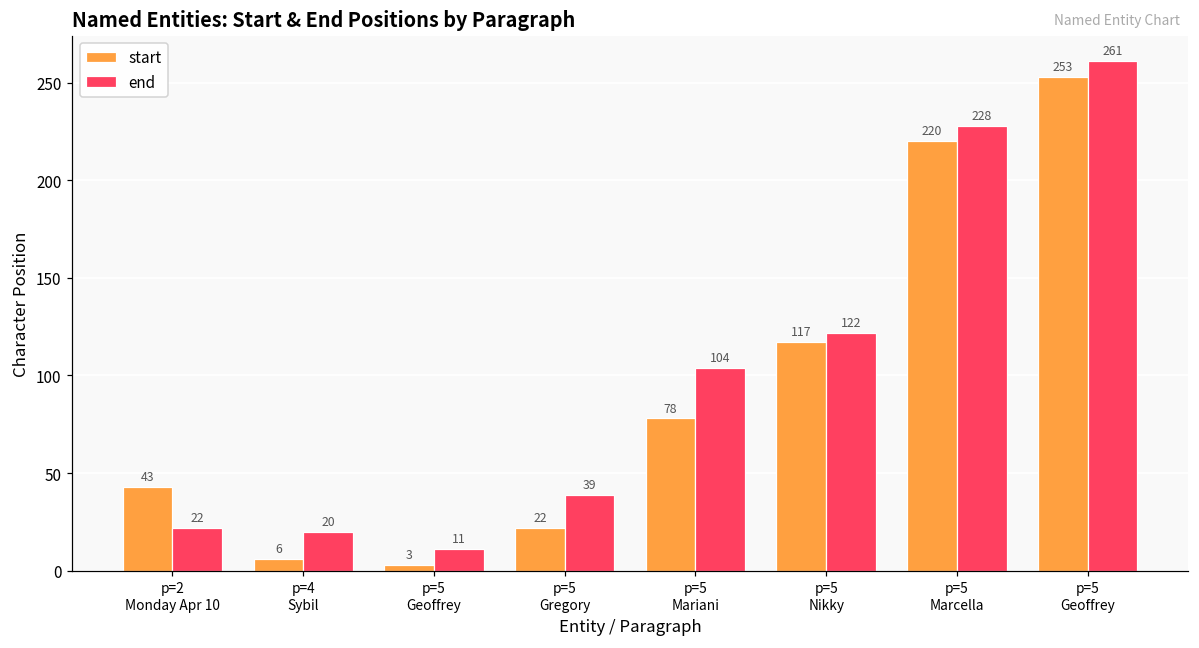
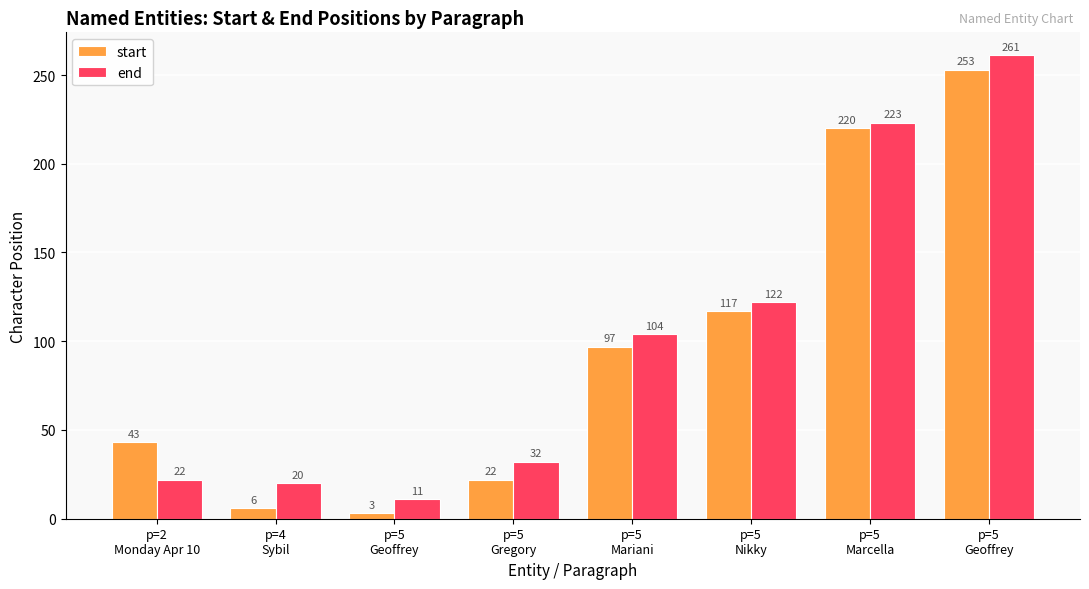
end, p=5 Gregory: 39 -> 32
start, p=5 Mariani: 78 -> 97
end, p=5 Marcella: 228 -> 223
